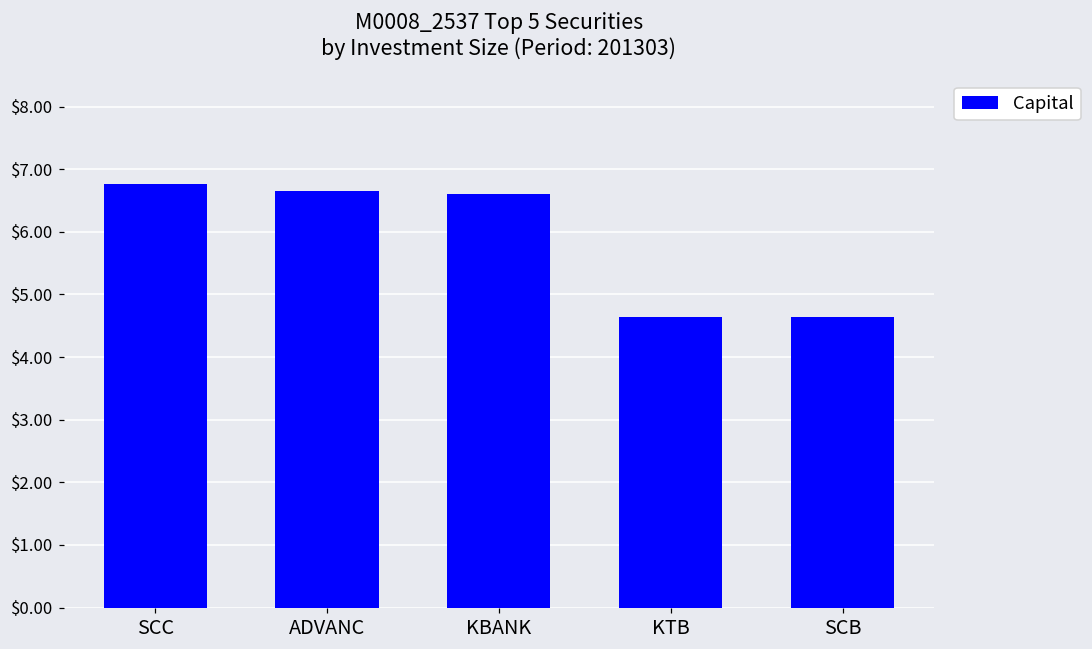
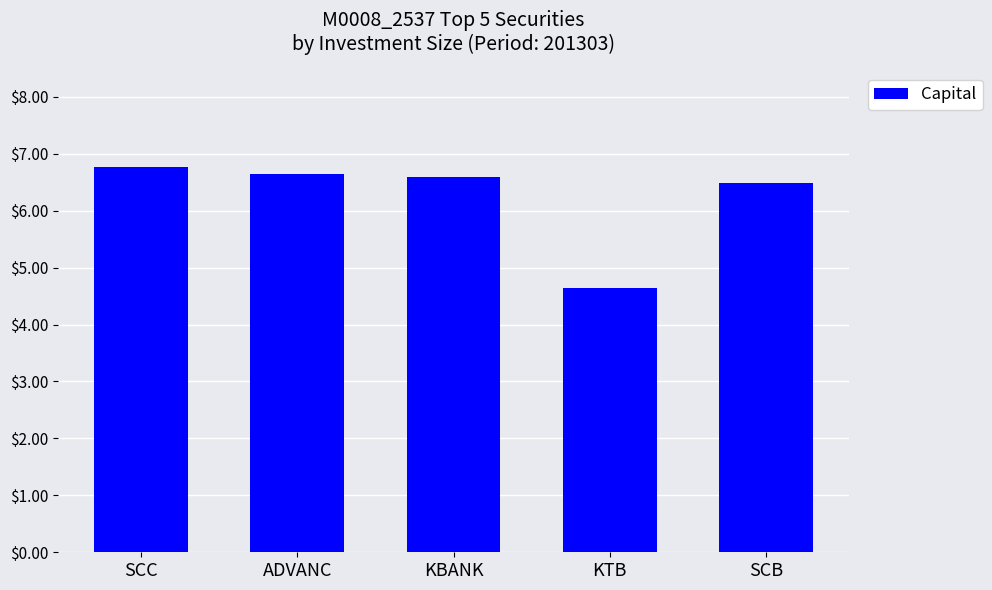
SCB: $4.6 -> $6.5
